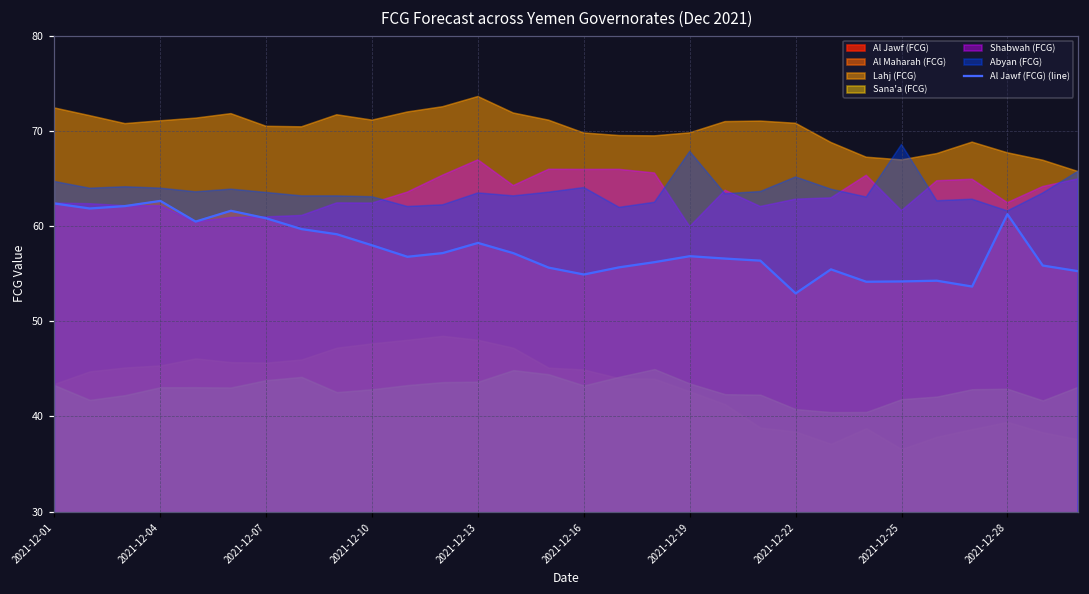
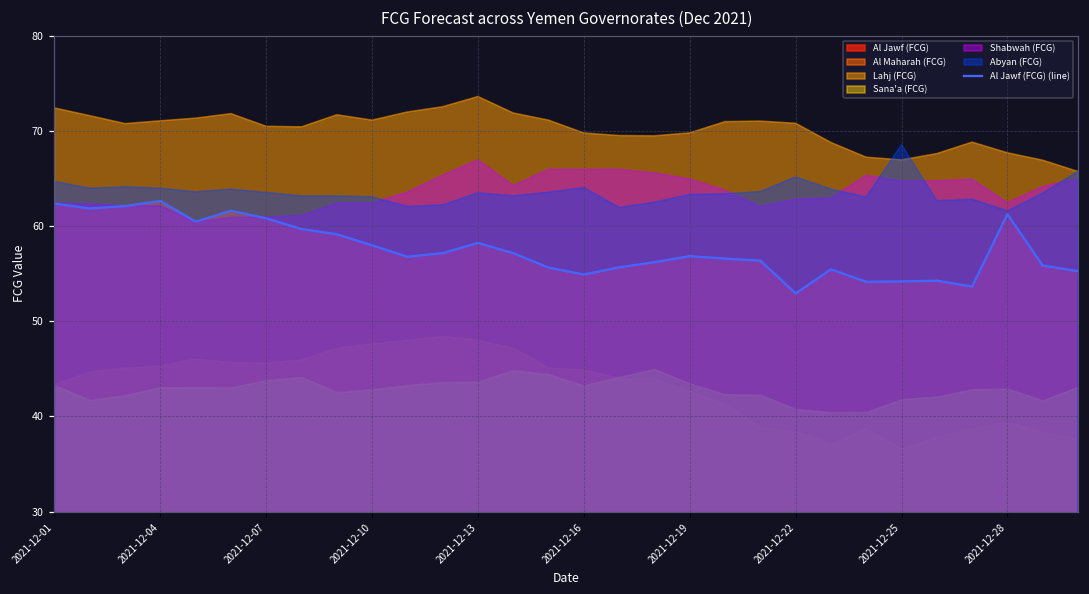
Shabwah (FCG), 2021-12-19: 60 -> 65
Abyan (FCG), 2021-12-19: 68 -> 63
Shabwah (FCG), 2021-12-25: 62 -> 65
